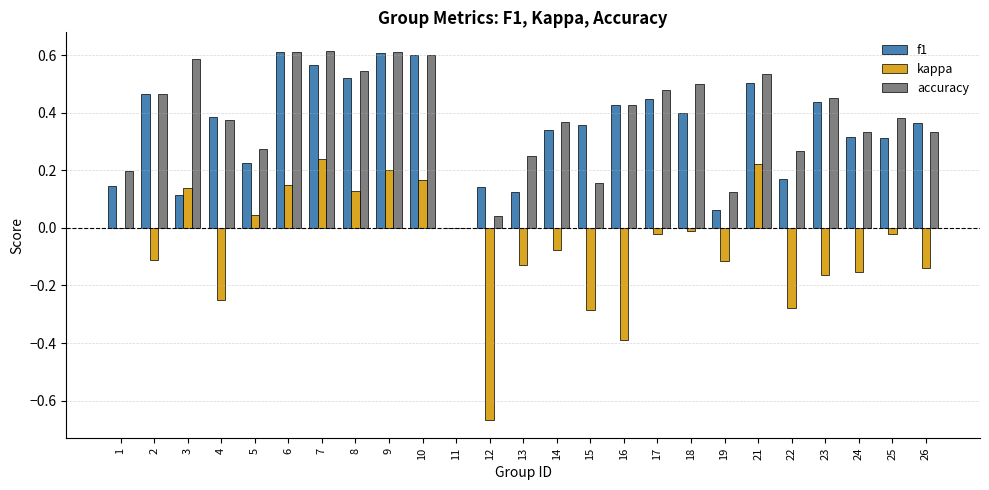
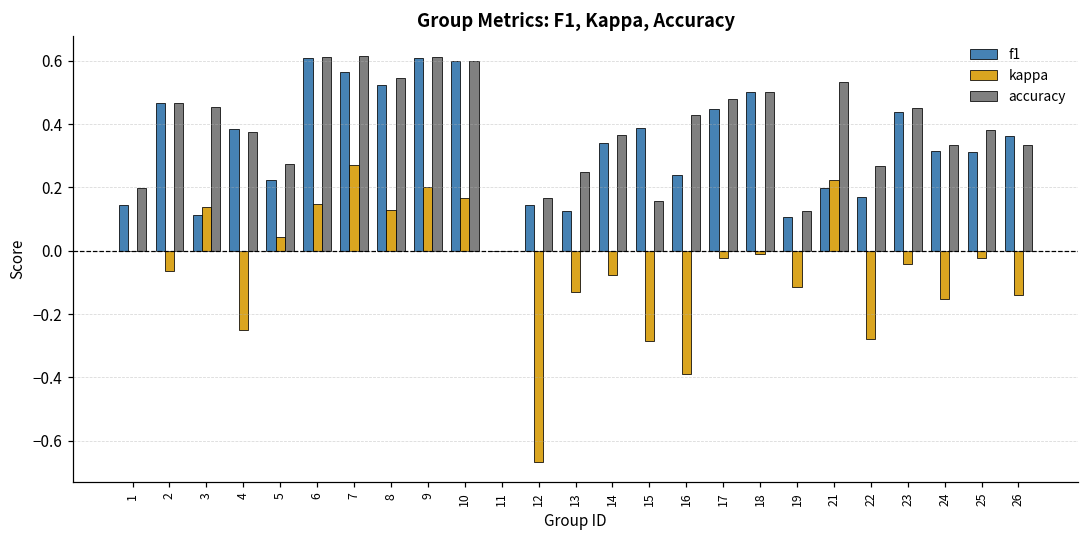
kappa, 2: -0.11 -> -0.06
accuracy, 3: 0.59 -> 0.45
kappa, 7: 0.24 -> 0.27
accuracy, 12: 0.04 -> 0.17
f1, 15: 0.36 -> 0.39
f1, 16: 0.43 -> 0.24
f1, 18: 0.4 -> 0.5
f1, 19: 0.06 -> 0.11
f1, 21: 0.50 -> 0.20
kappa, 23: -0.16 -> -0.04
